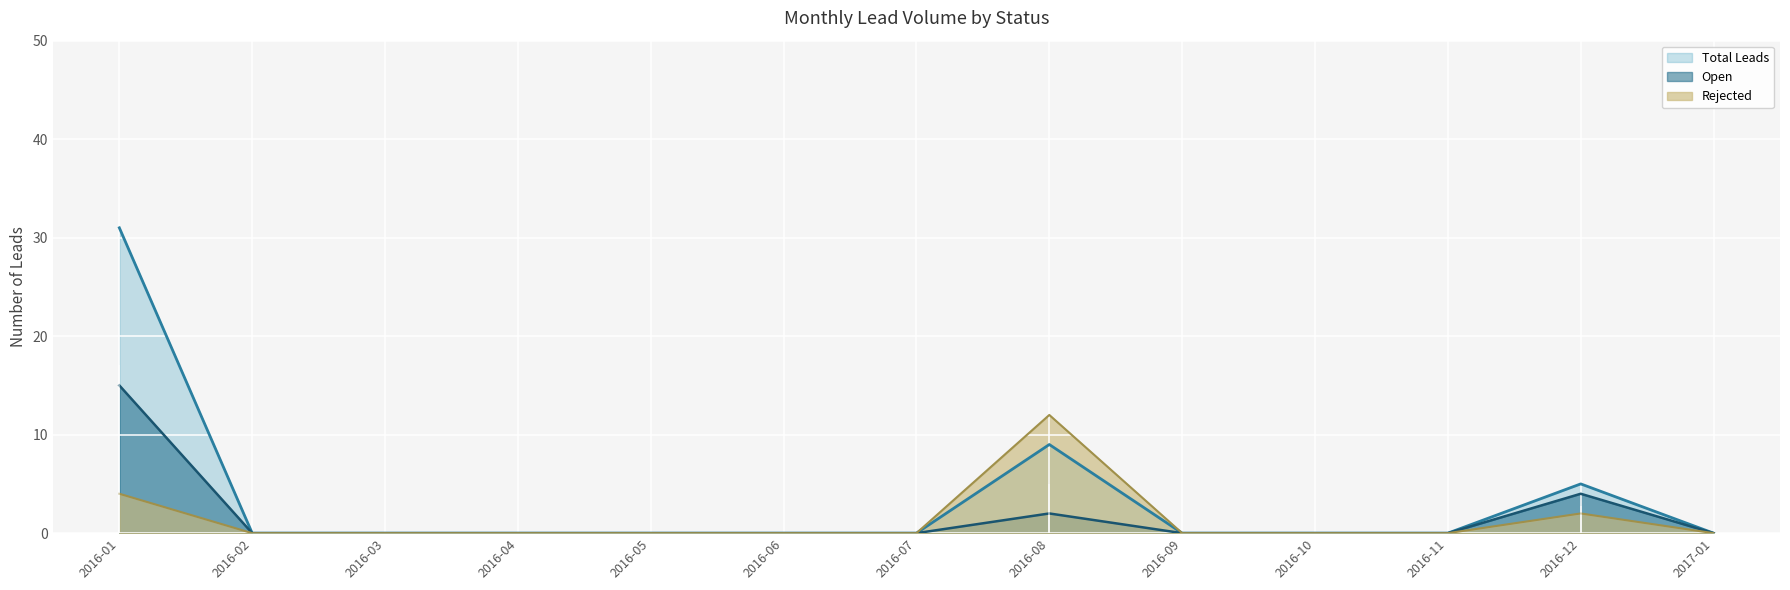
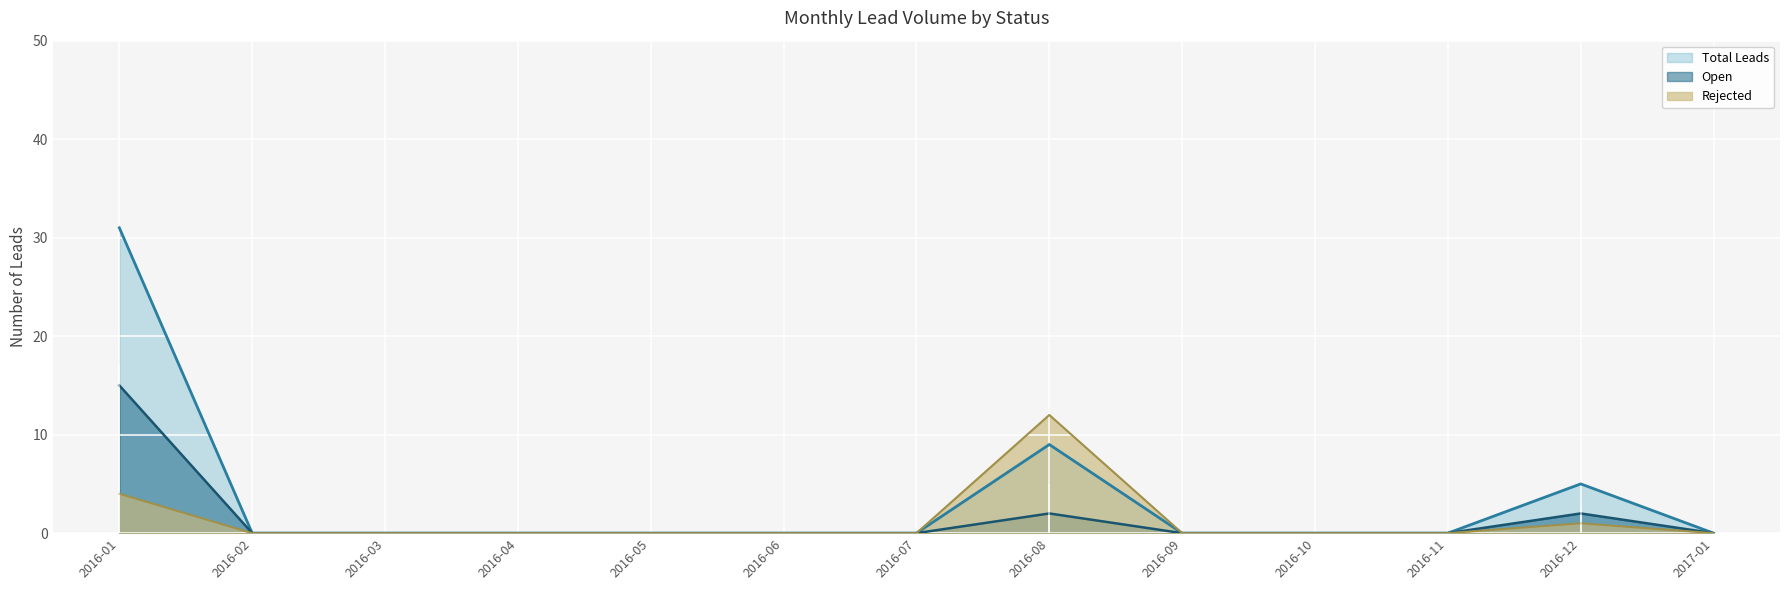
Open, 2016-12: 4 -> 2
Rejected, 2016-12: 2 -> 1
